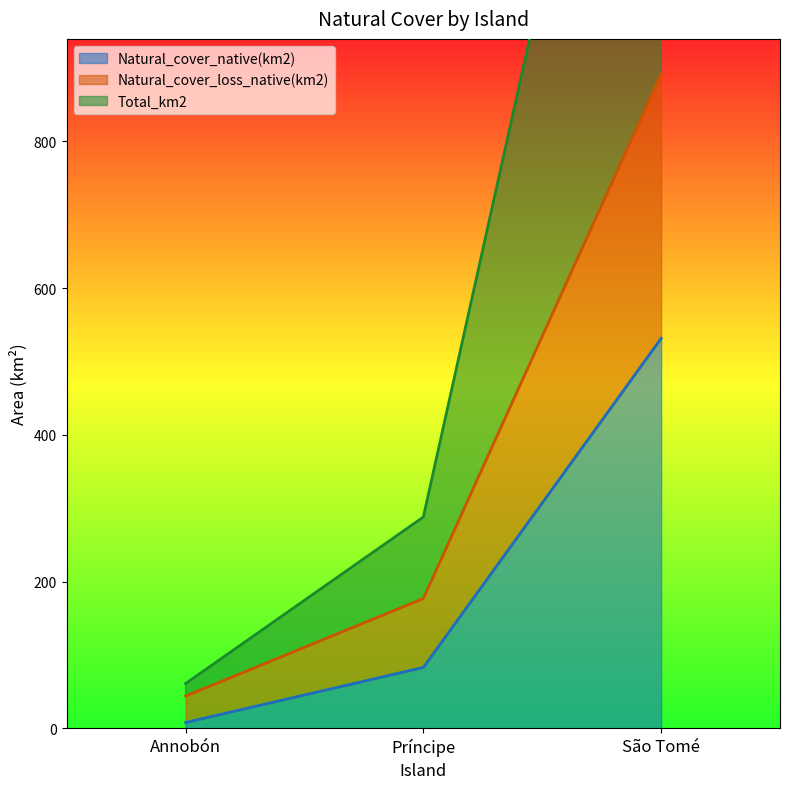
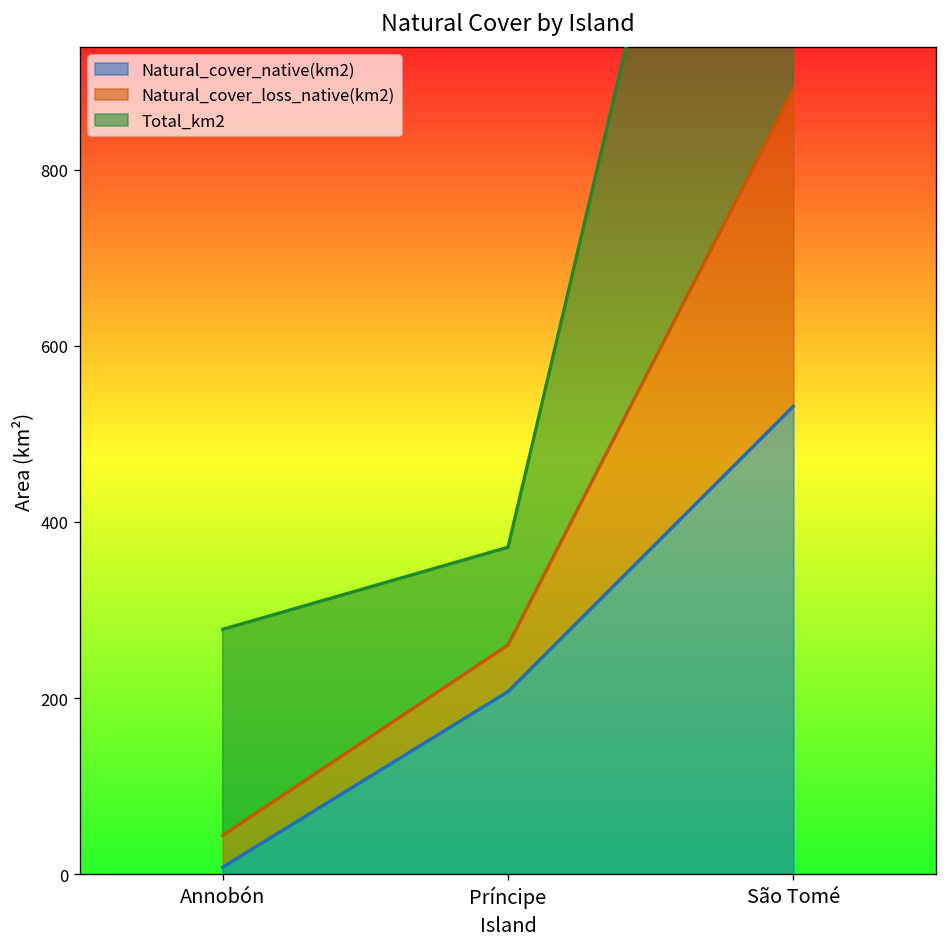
Total_km2, Annobón: 20 -> 230
Natural_cover_native(km2), Príncipe: 80 -> 210
Natural_cover_loss_native(km2), Príncipe: 90 -> 50
